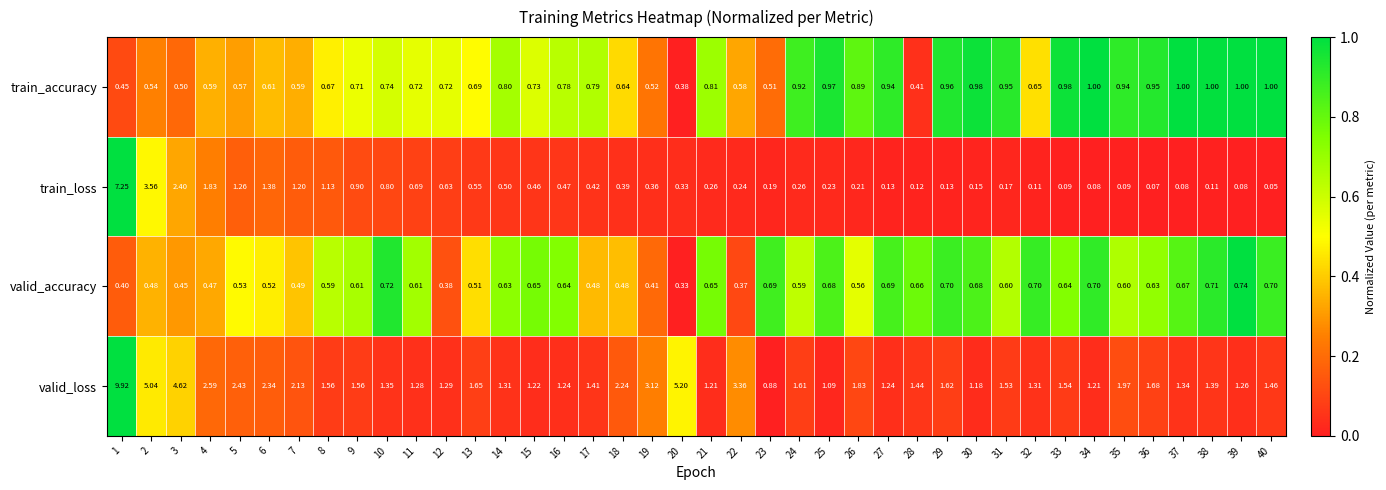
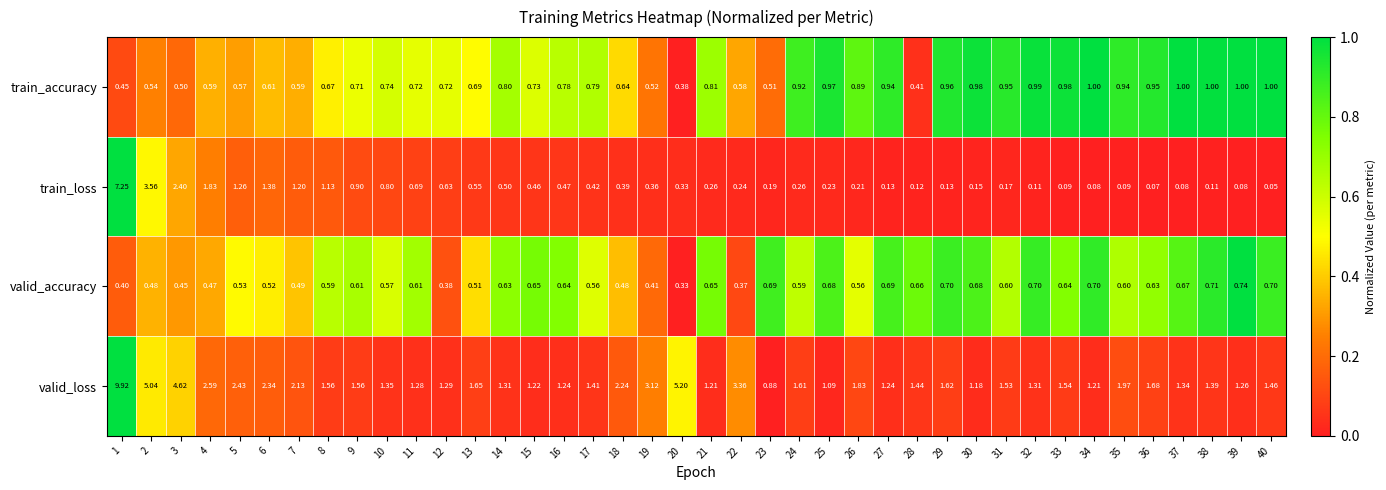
train_accuracy, 32: 0.65 -> 0.99
valid_accuracy, 10: 0.72 -> 0.57
valid_accuracy, 17: 0.48 -> 0.56
